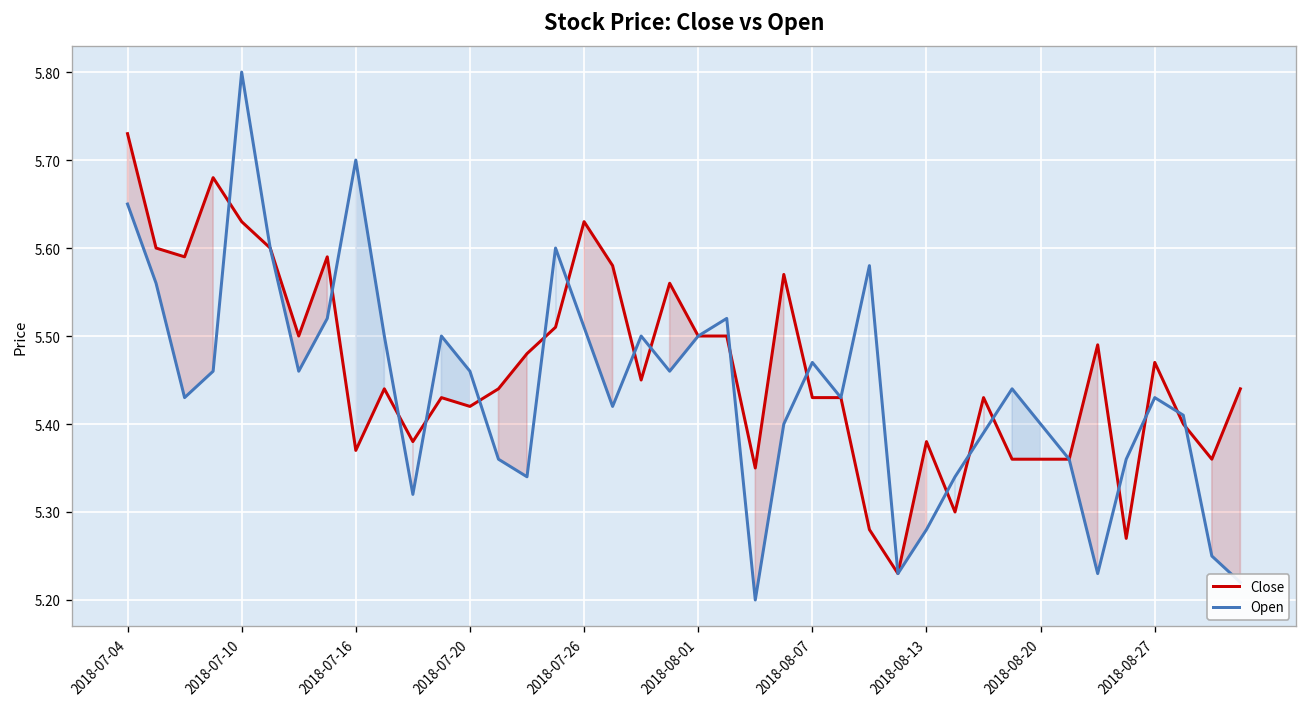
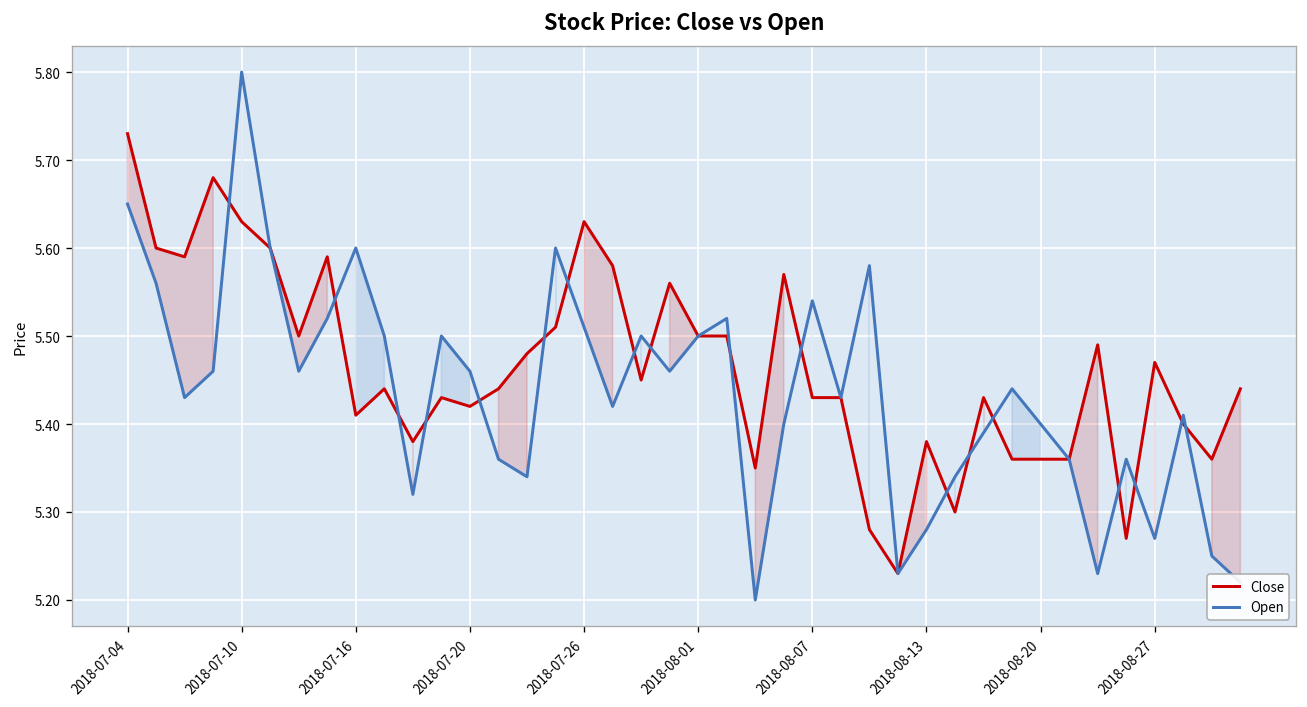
Close, 2018-07-16: 5.37 -> 5.41
Open, 2018-07-16: 5.7 -> 5.6
Open, 2018-08-07: 5.47 -> 5.54
Open, 2018-08-27: 5.43 -> 5.27
